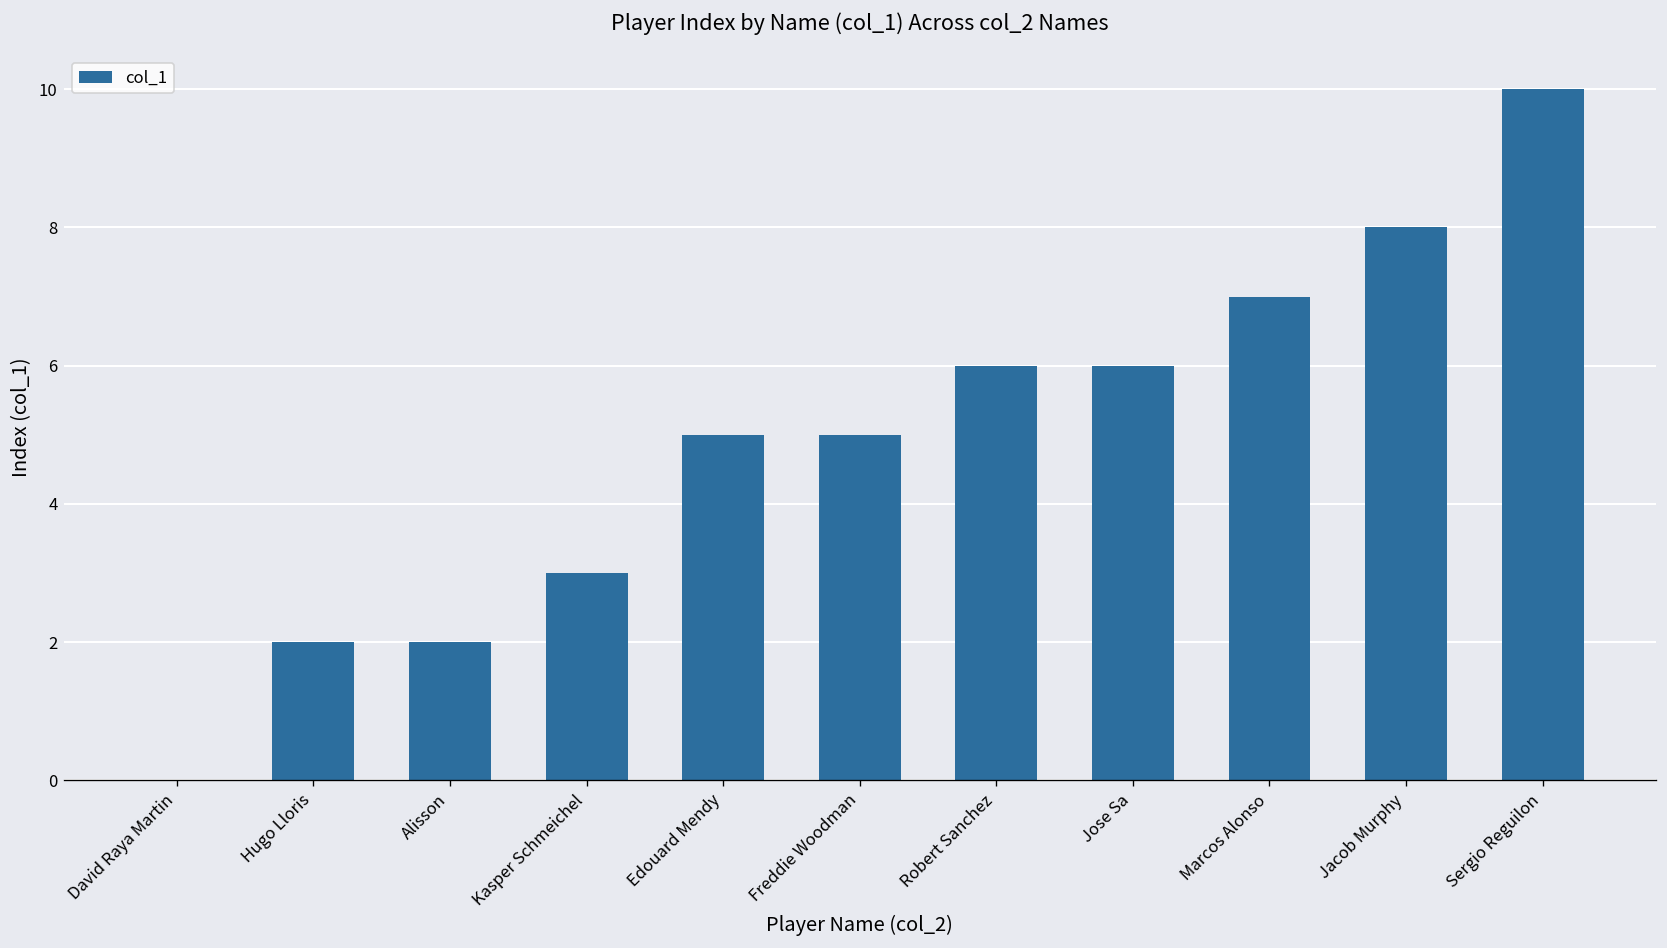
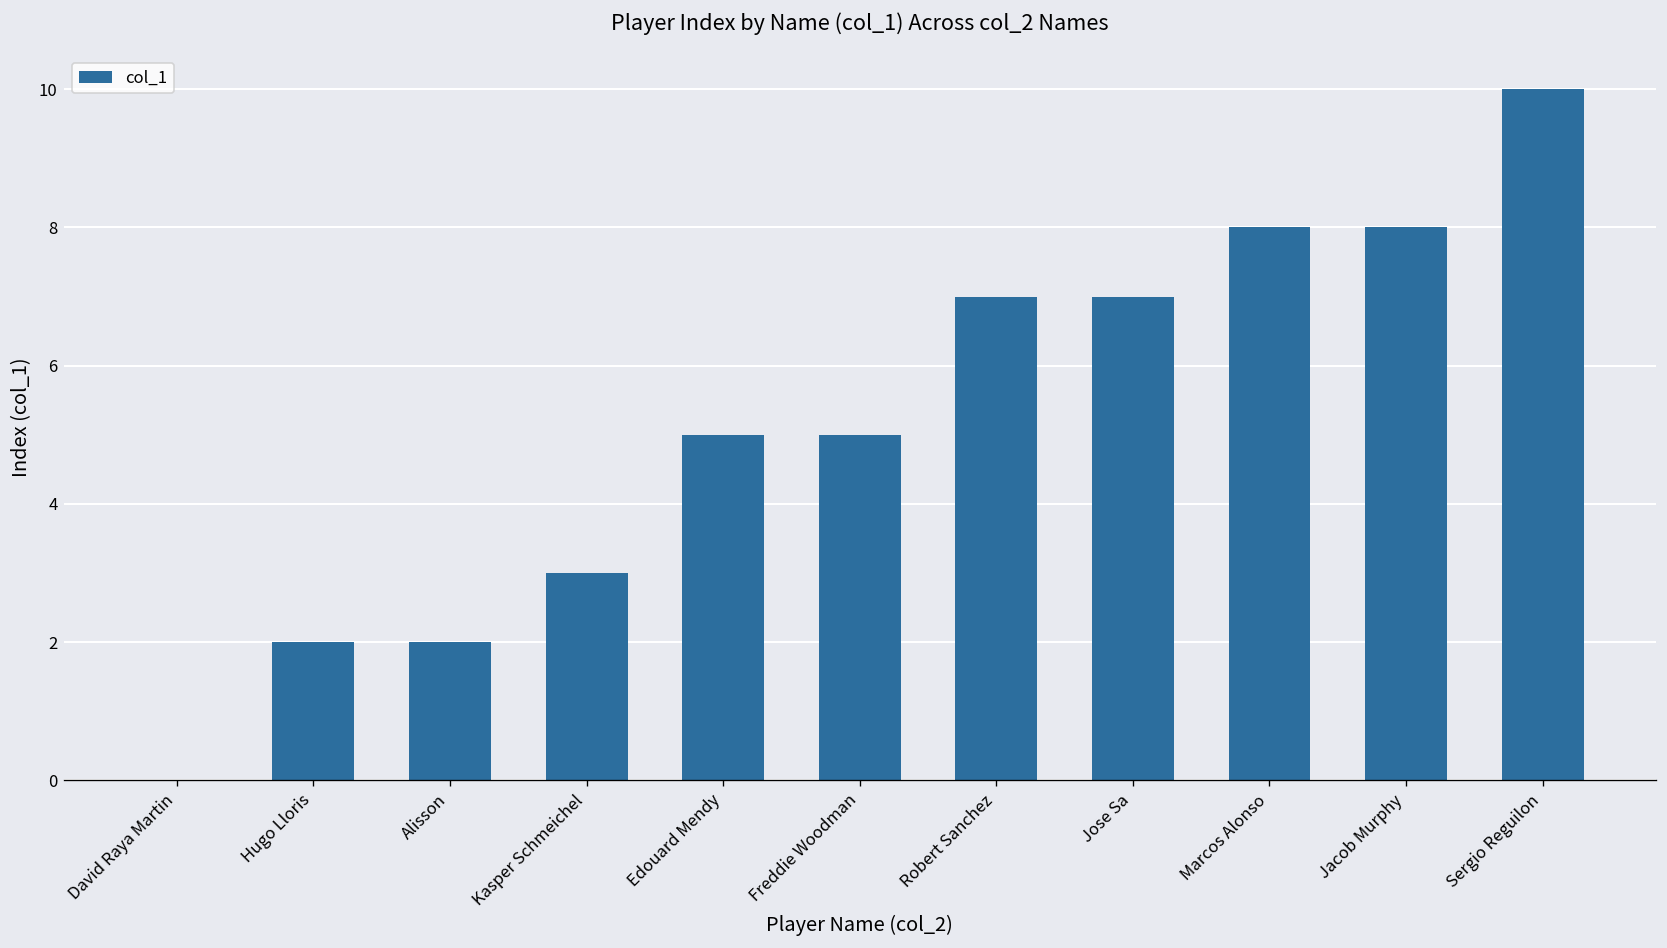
Robert Sanchez: 6 -> 7
Jose Sa: 6 -> 7
Marcos Alonso: 7 -> 8
